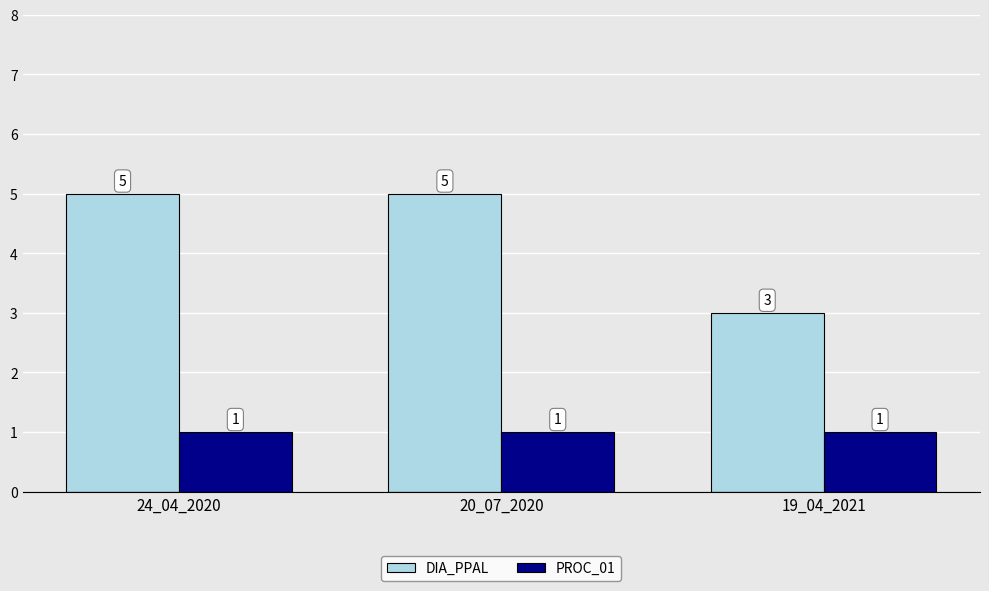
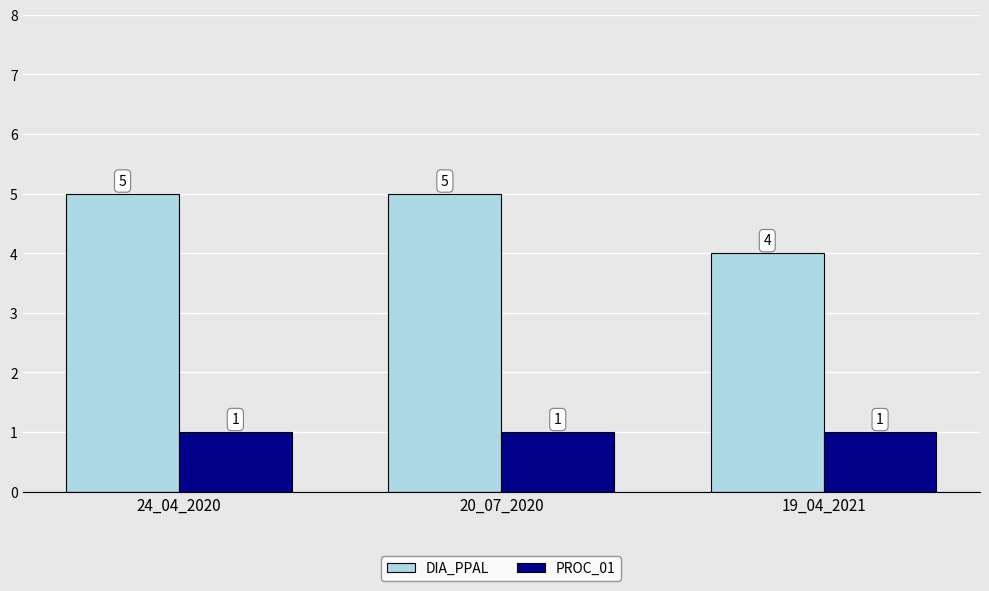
DIA_PPAL, 19_04_2021: 3 -> 4
